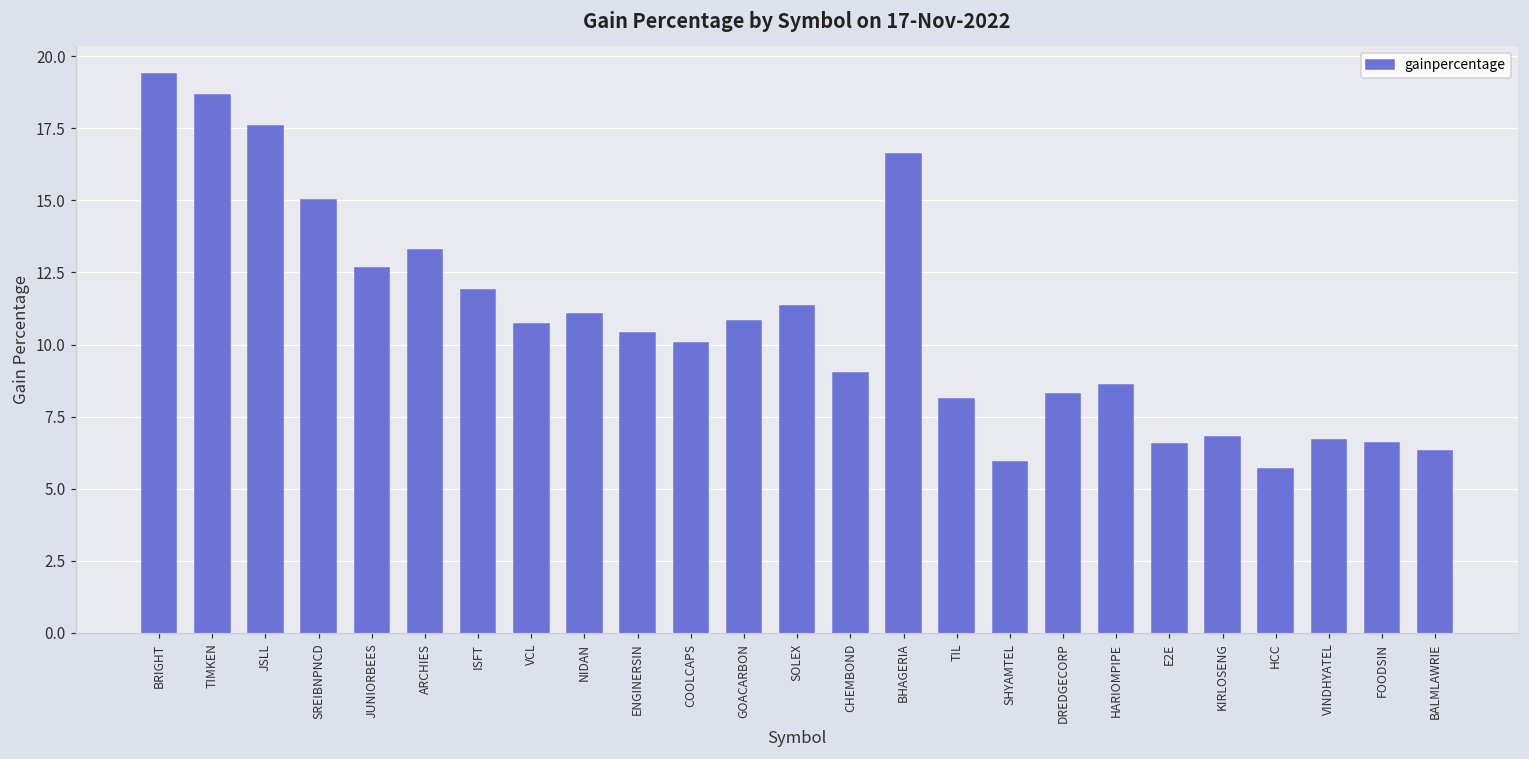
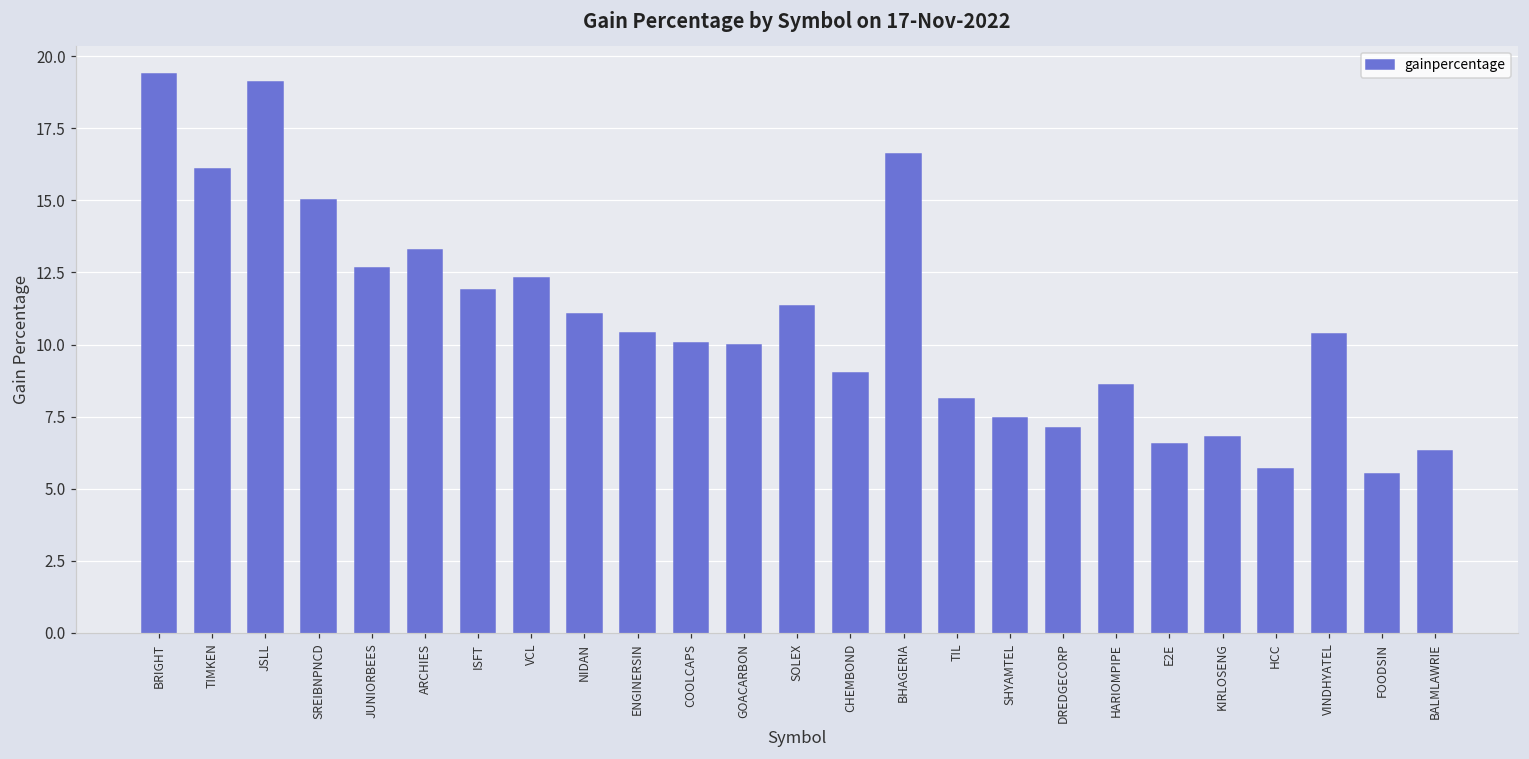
TIMKEN: 18.7 -> 16.1
JSLL: 17.6 -> 19.1
VCL: 10.7 -> 12.3
GOACARBON: 10.8 -> 10.0
SHYAMTEL: 5.9 -> 7.5
DREDGECORP: 8.3 -> 7.1
VINDHYATEL: 6.7 -> 10.4
FOODSIN: 6.6 -> 5.5
